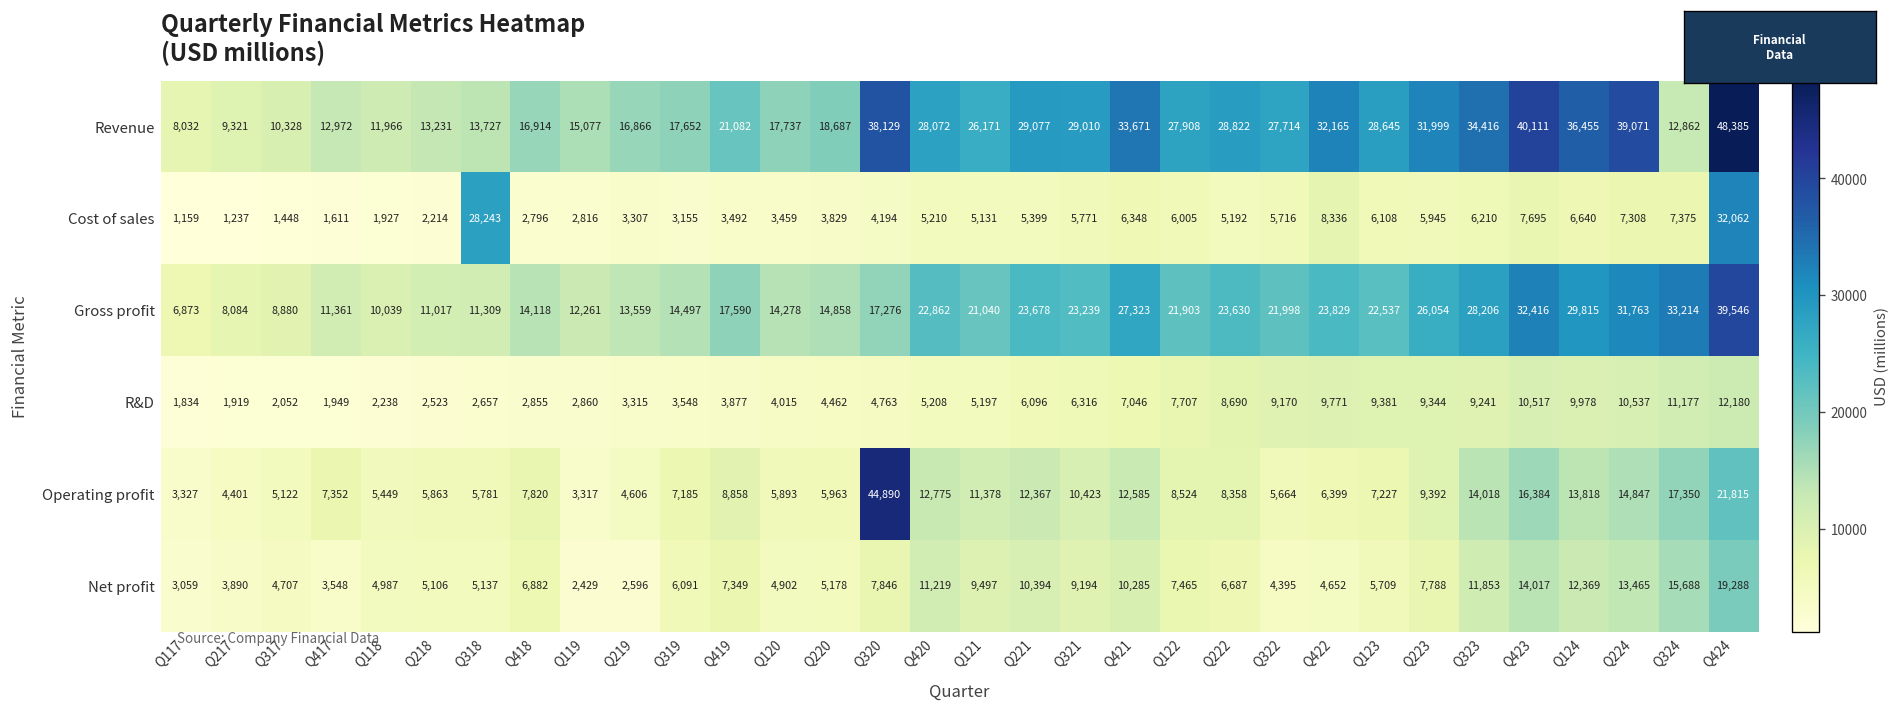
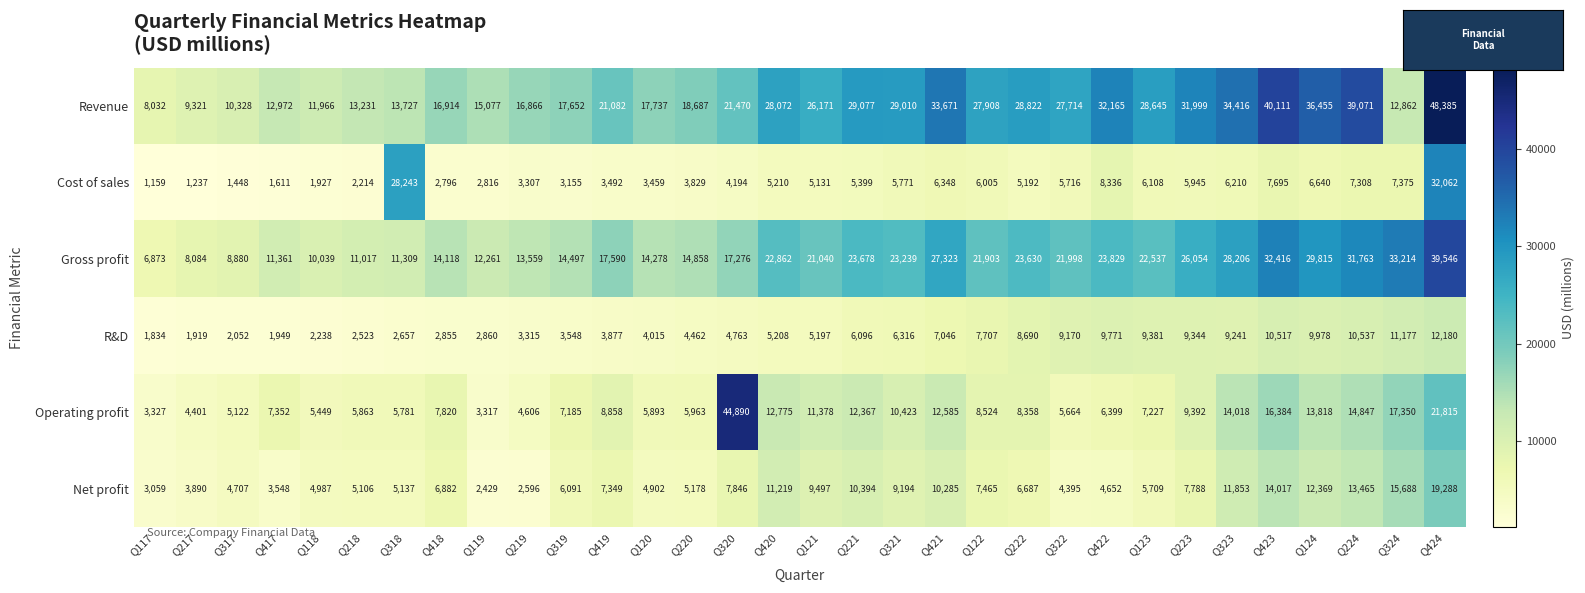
Revenue, Q320: 38,129 -> 21,470
